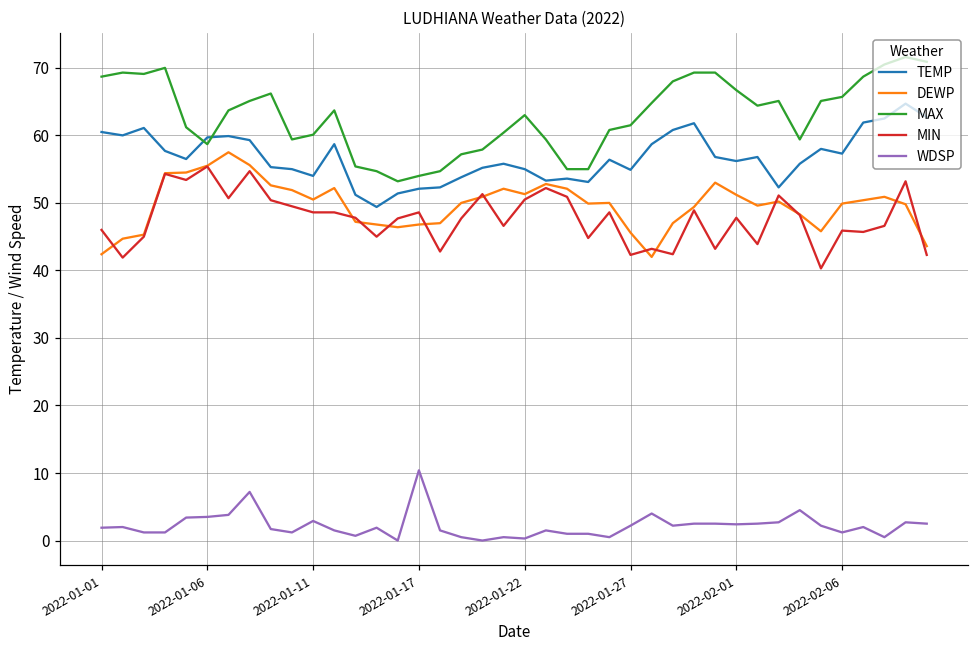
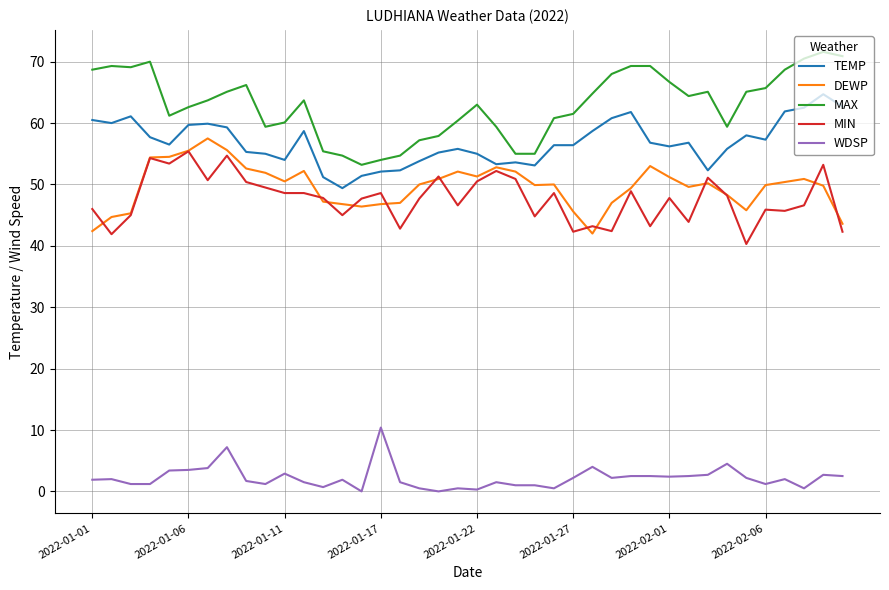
MAX, 2022-01-06: 59 -> 63
TEMP, 2022-01-27: 55 -> 56
